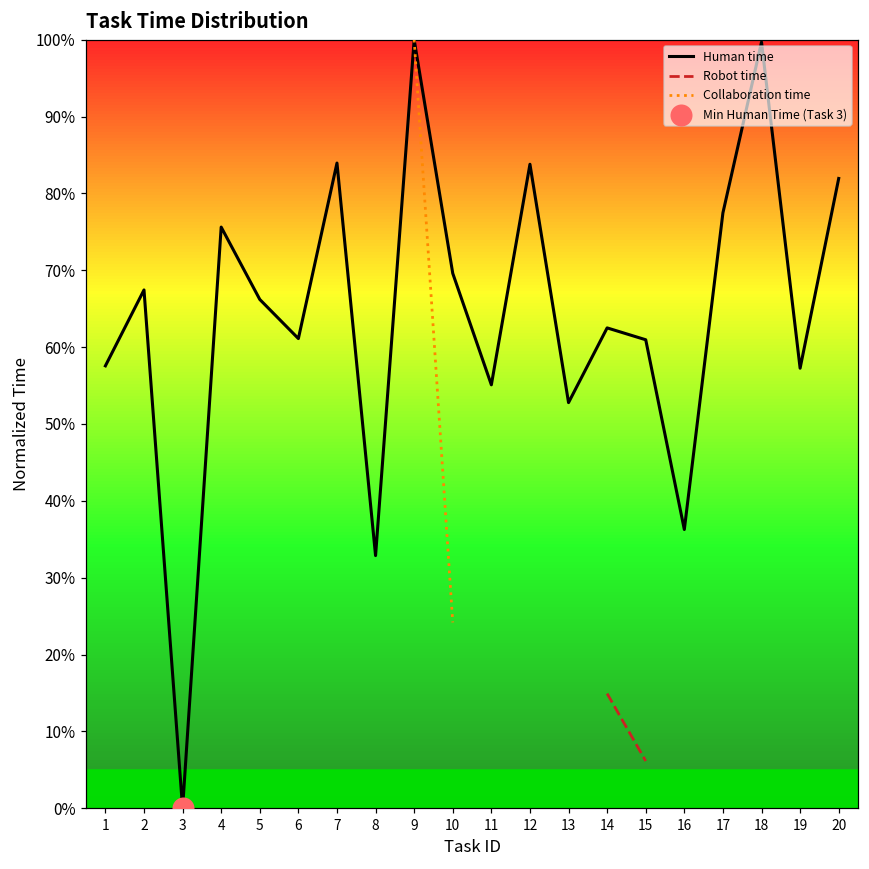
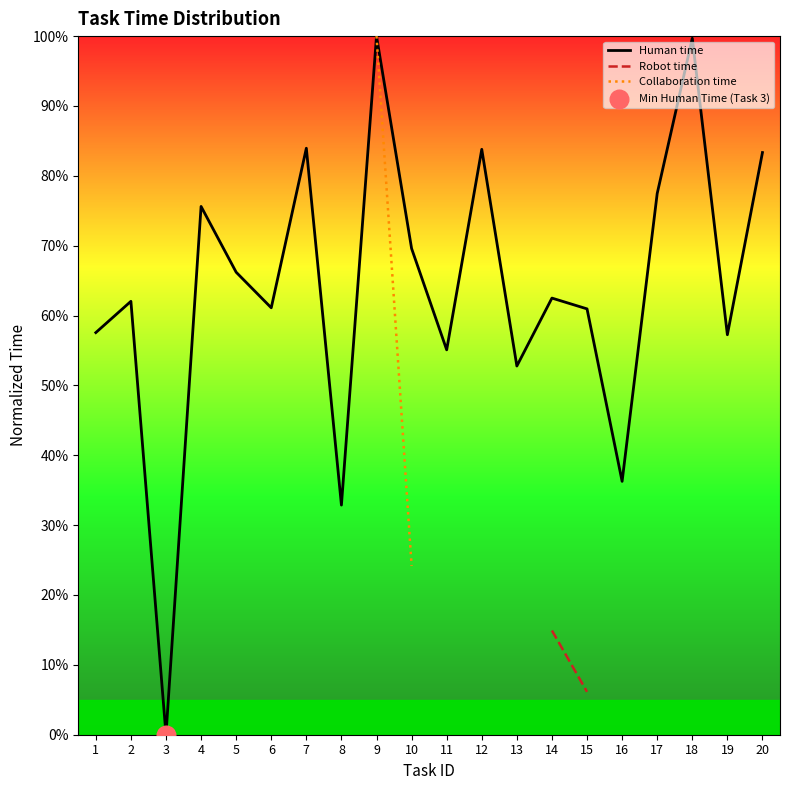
Human time, 2: 67% -> 62%
Human time, 20: 82% -> 83%
